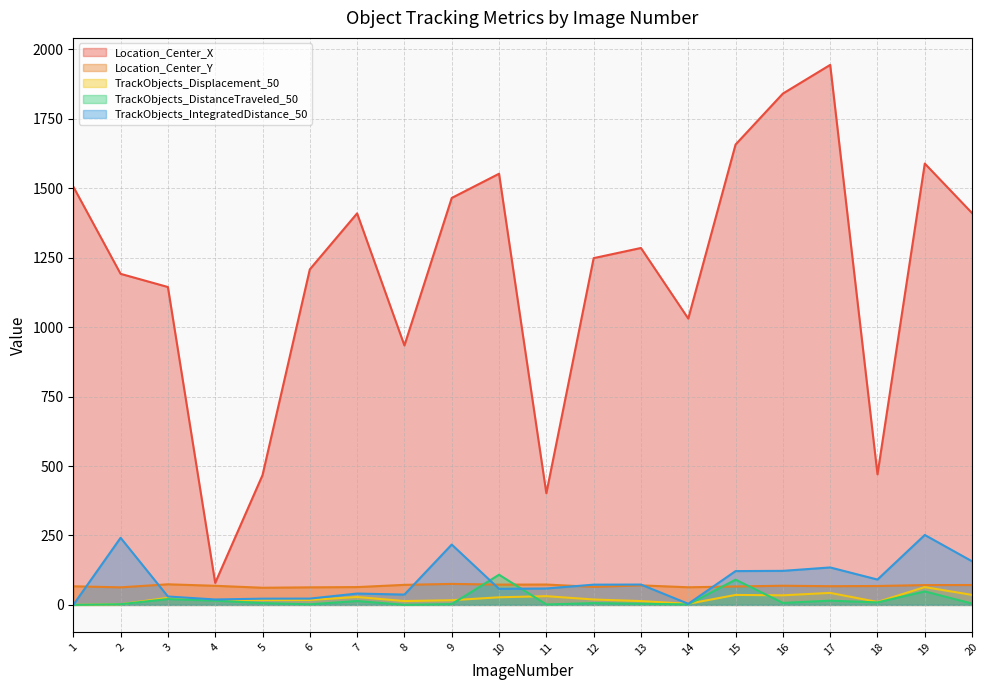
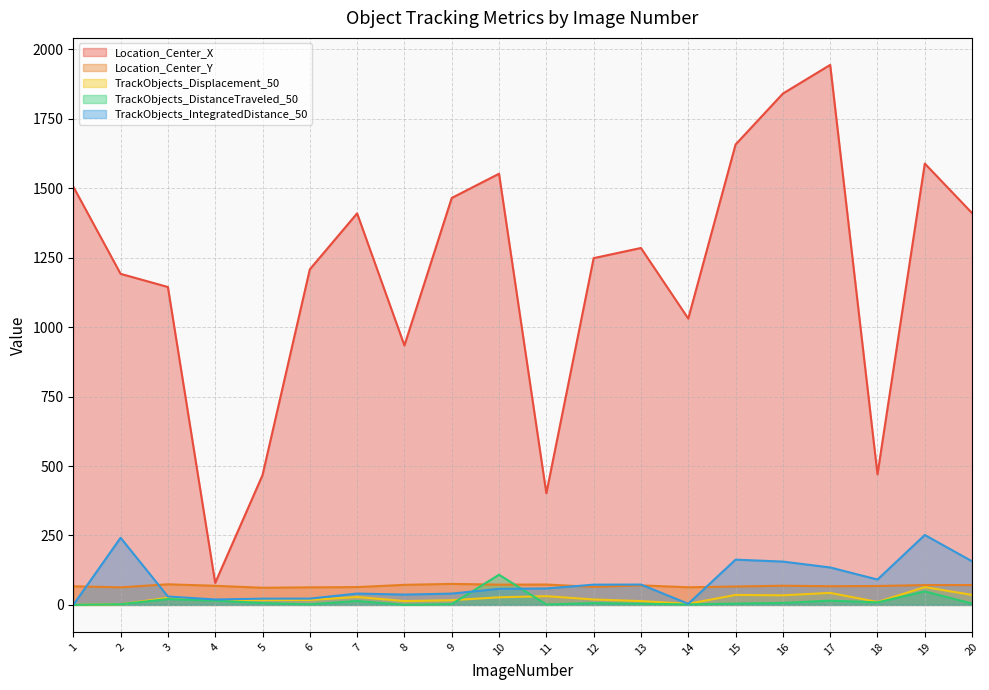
TrackObjects_IntegratedDistance_50, 9: 220 -> 40
TrackObjects_DistanceTraveled_50, 15: 90 -> 0
TrackObjects_IntegratedDistance_50, 15: 120 -> 160
TrackObjects_IntegratedDistance_50, 16: 120 -> 160
